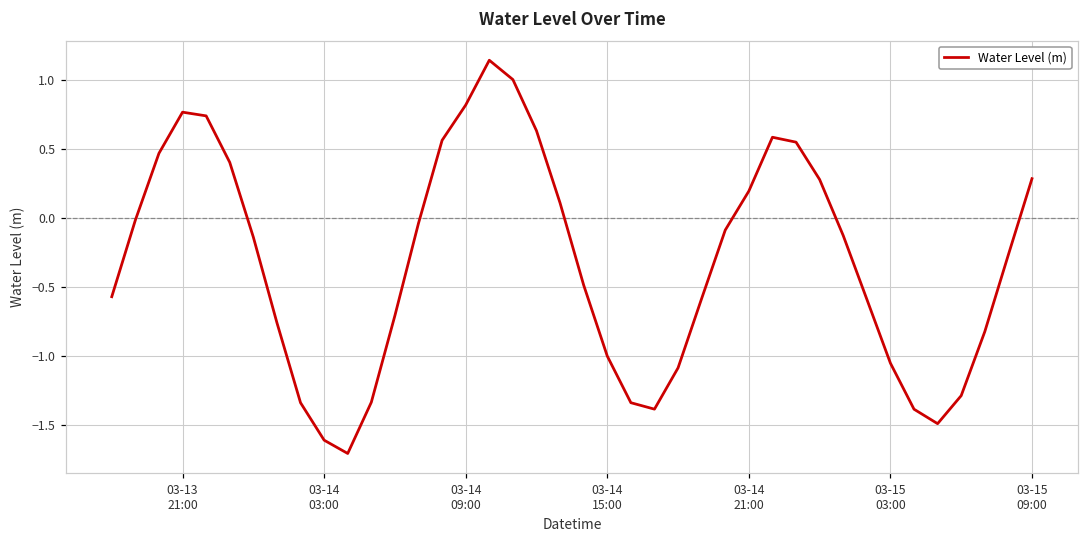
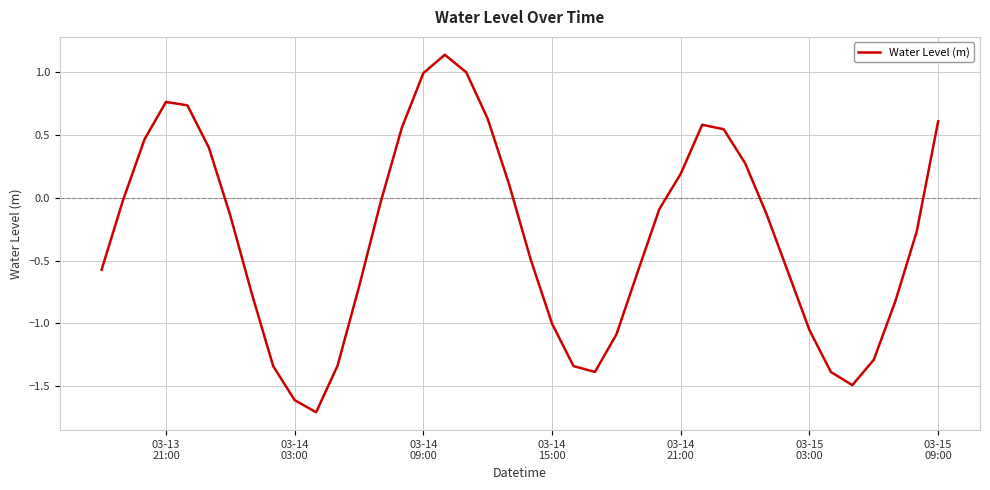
03-14 09:00: 0.82 -> 0.99
03-15 09:00: 0.28 -> 0.61
